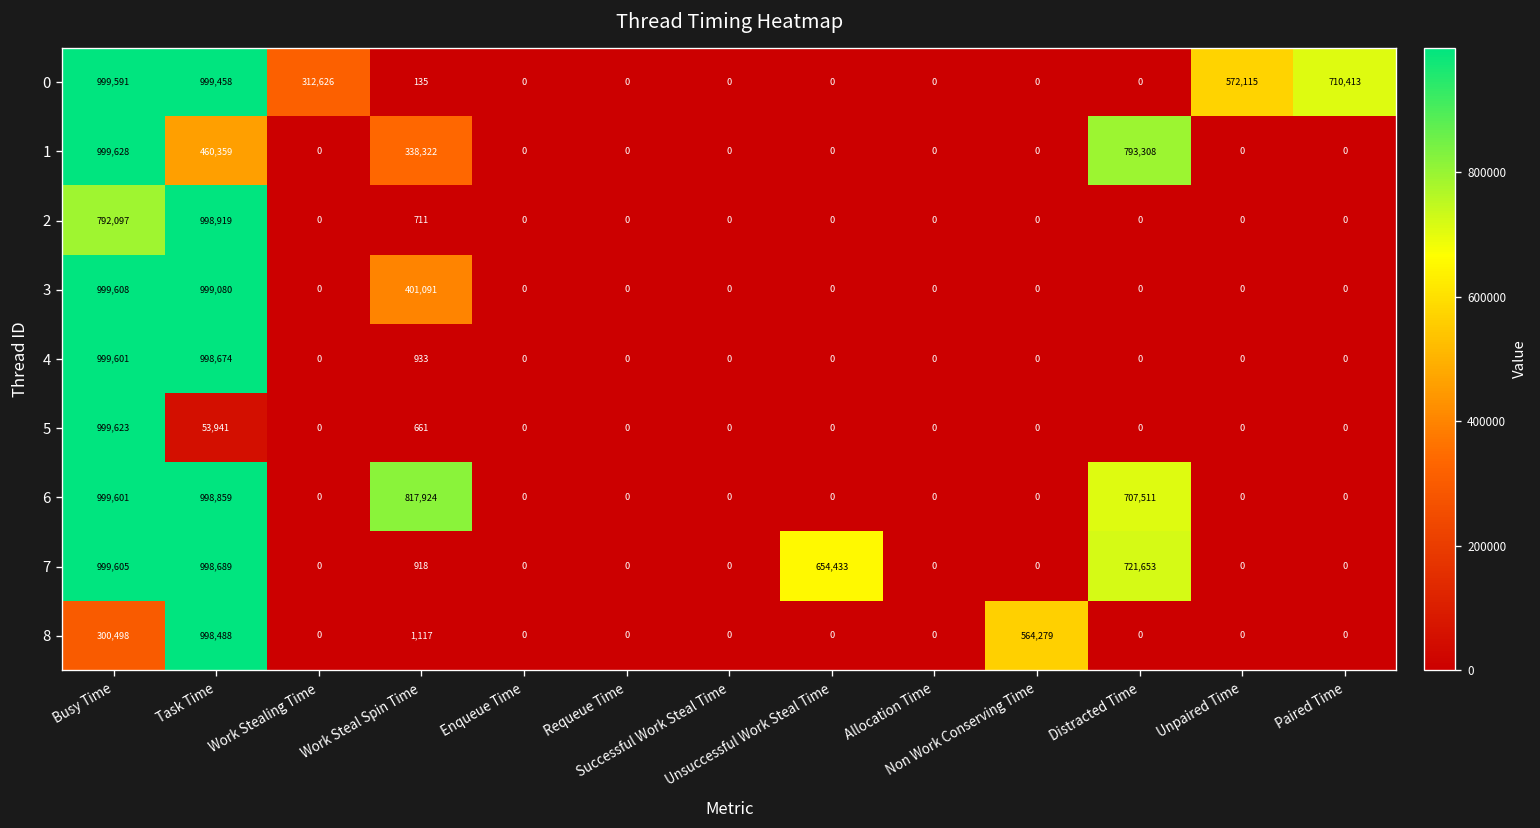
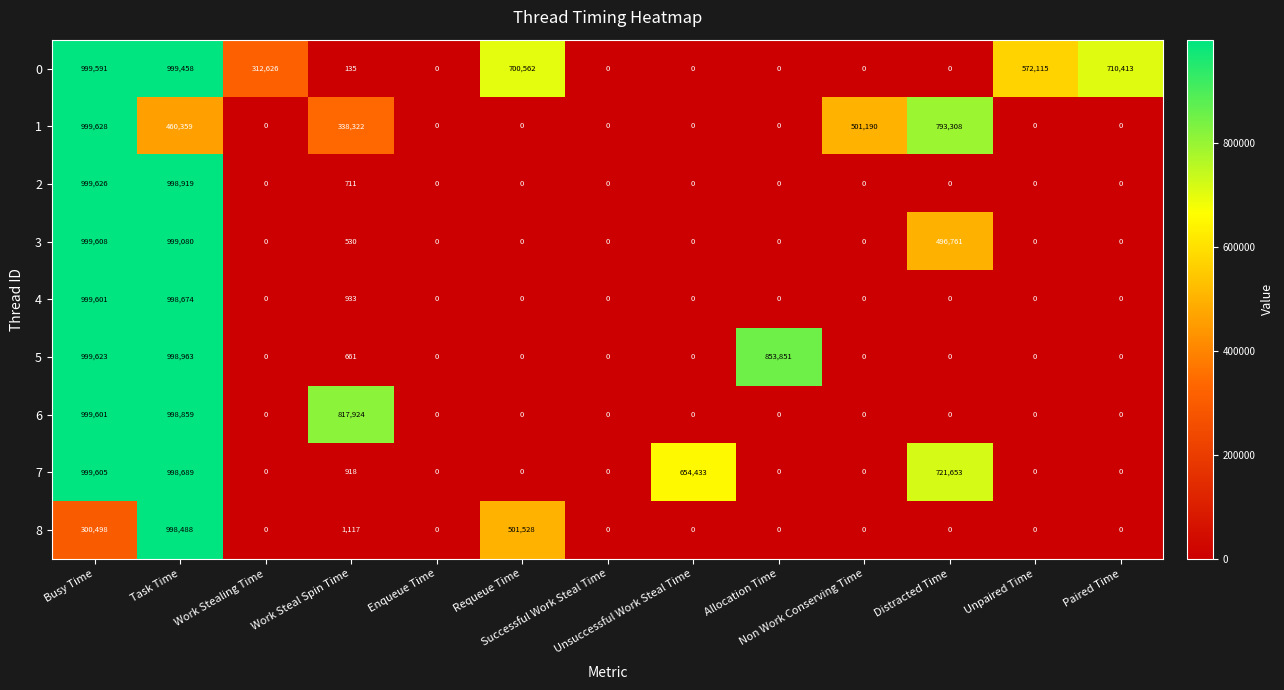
0, Requeue Time: 0 -> 700,562
1, Non Work Conserving Time: 0 -> 501,190
2, Busy Time: 792,097 -> 999,626
3, Work Steal Spin Time: 401,091 -> 530
3, Distracted Time: 0 -> 496,761
5, Task Time: 53,941 -> 998,963
5, Allocation Time: 0 -> 853,851
6, Distracted Time: 707,511 -> 0
8, Requeue Time: 0 -> 501,528
8, Non Work Conserving Time: 564,279 -> 0
